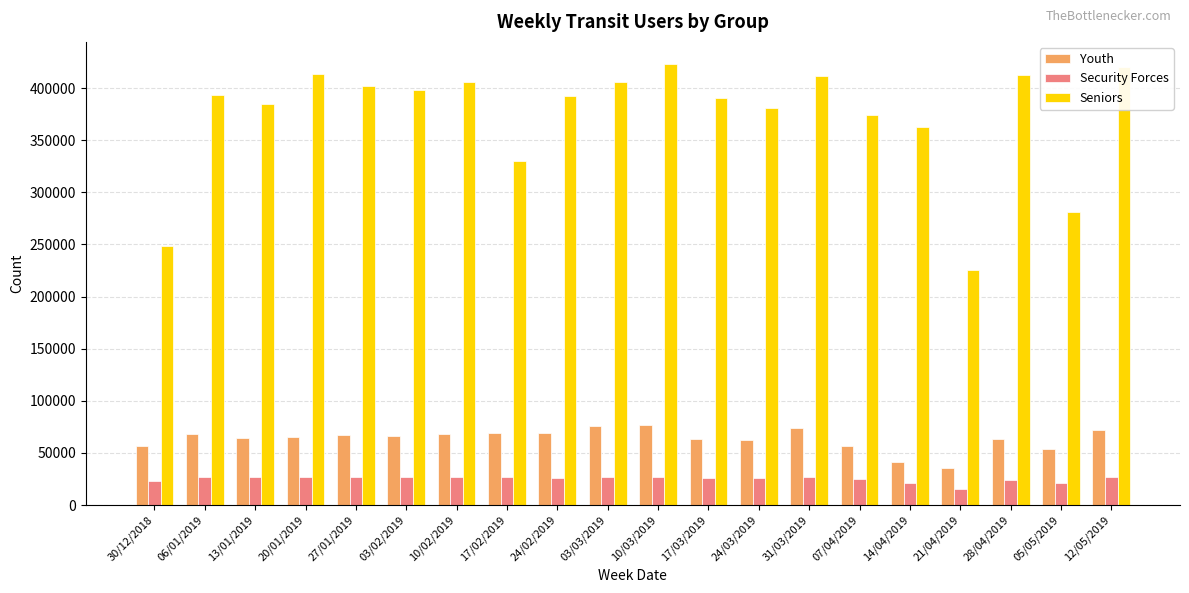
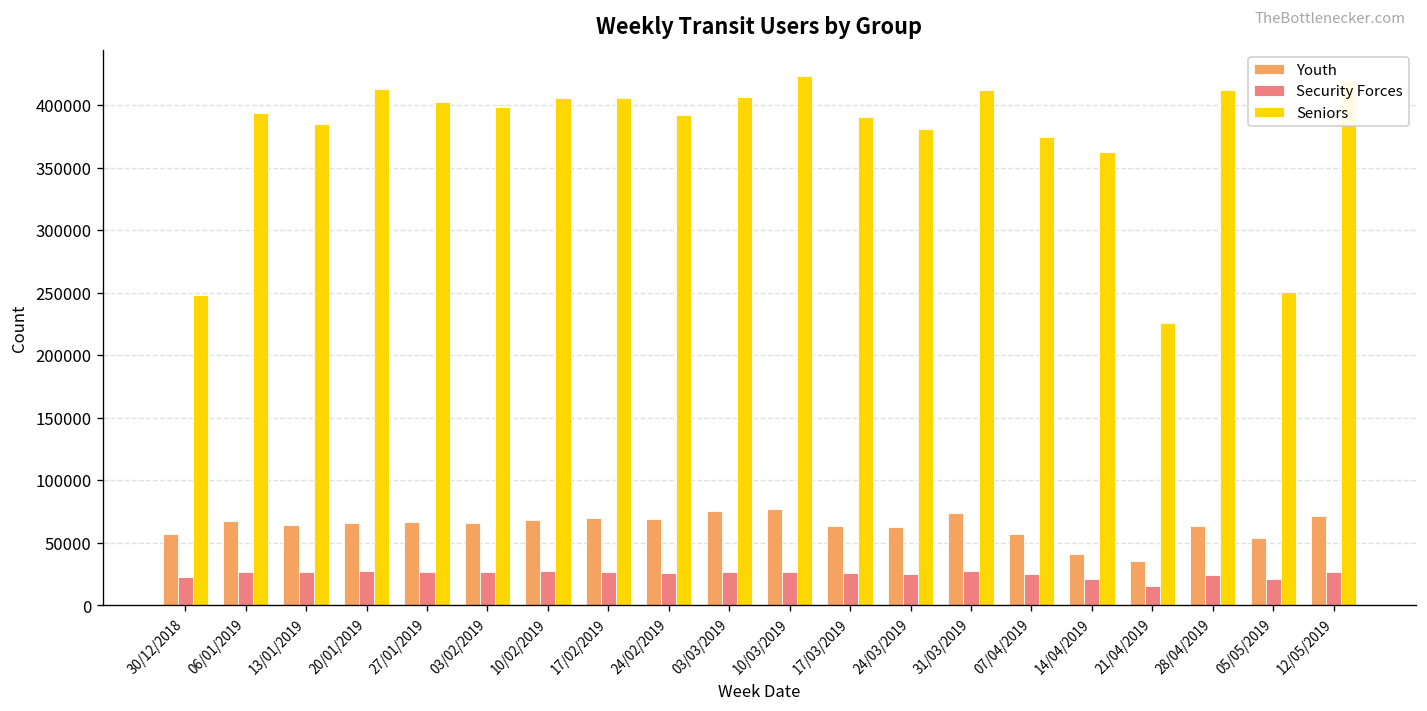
Seniors, 17/02/2019: 330000 -> 406000
Seniors, 05/05/2019: 281000 -> 250000
